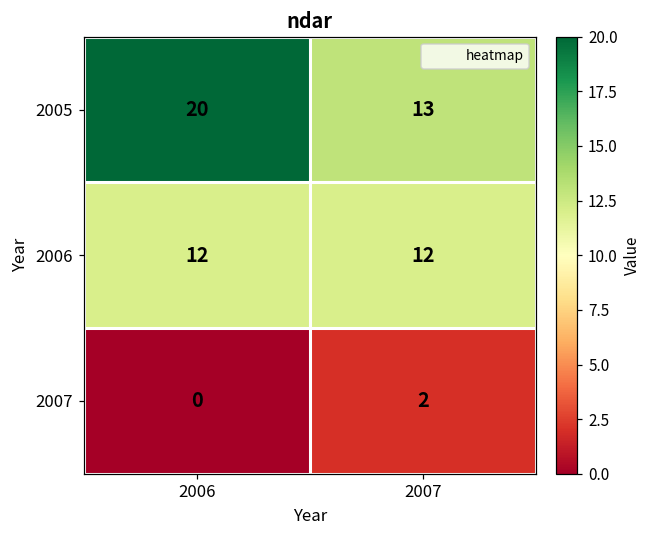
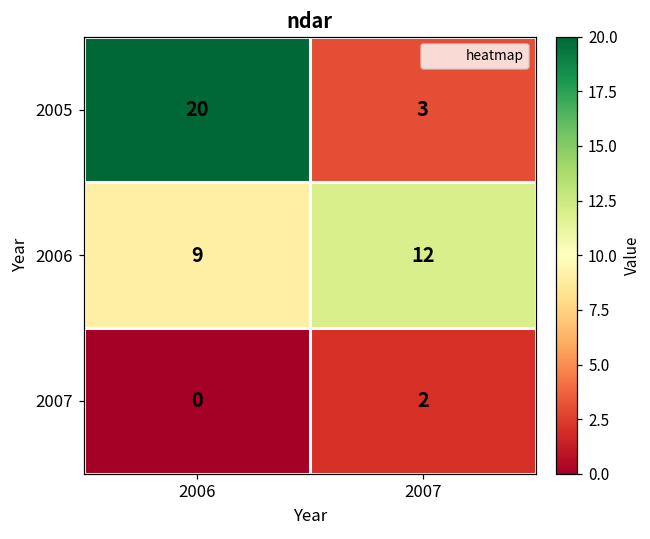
2005, 2007: 13 -> 3
2006, 2006: 12 -> 9
